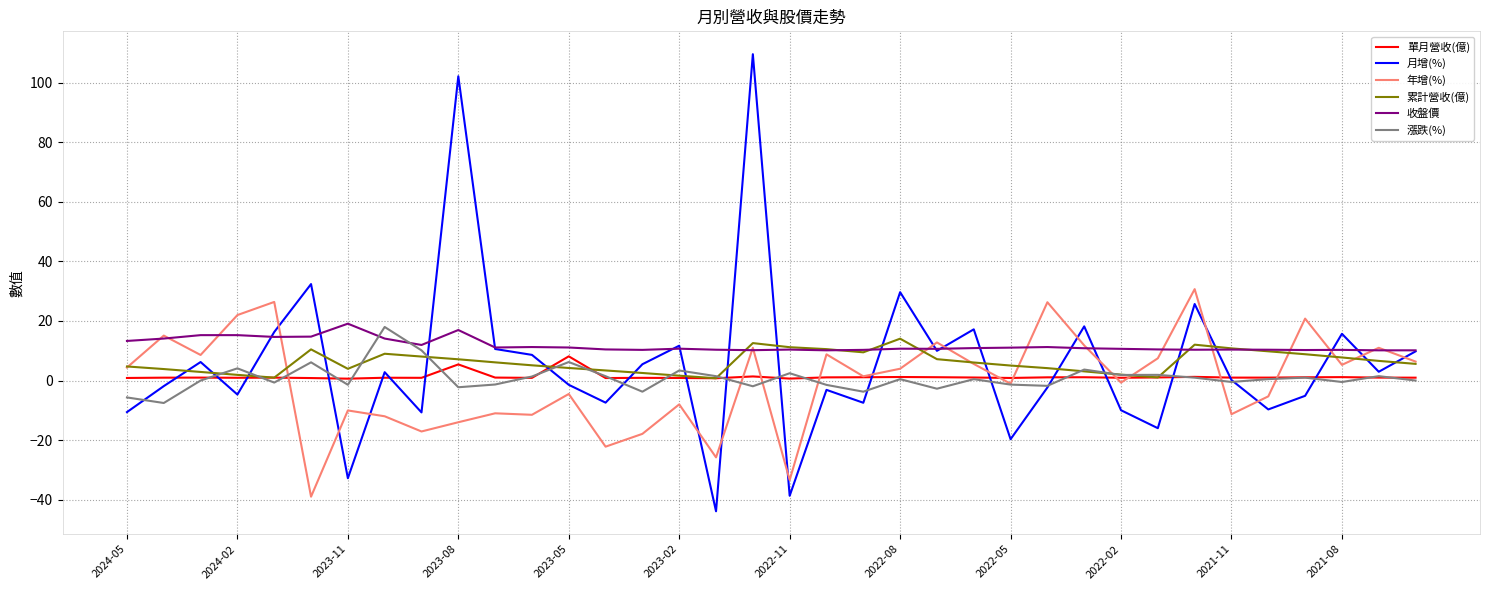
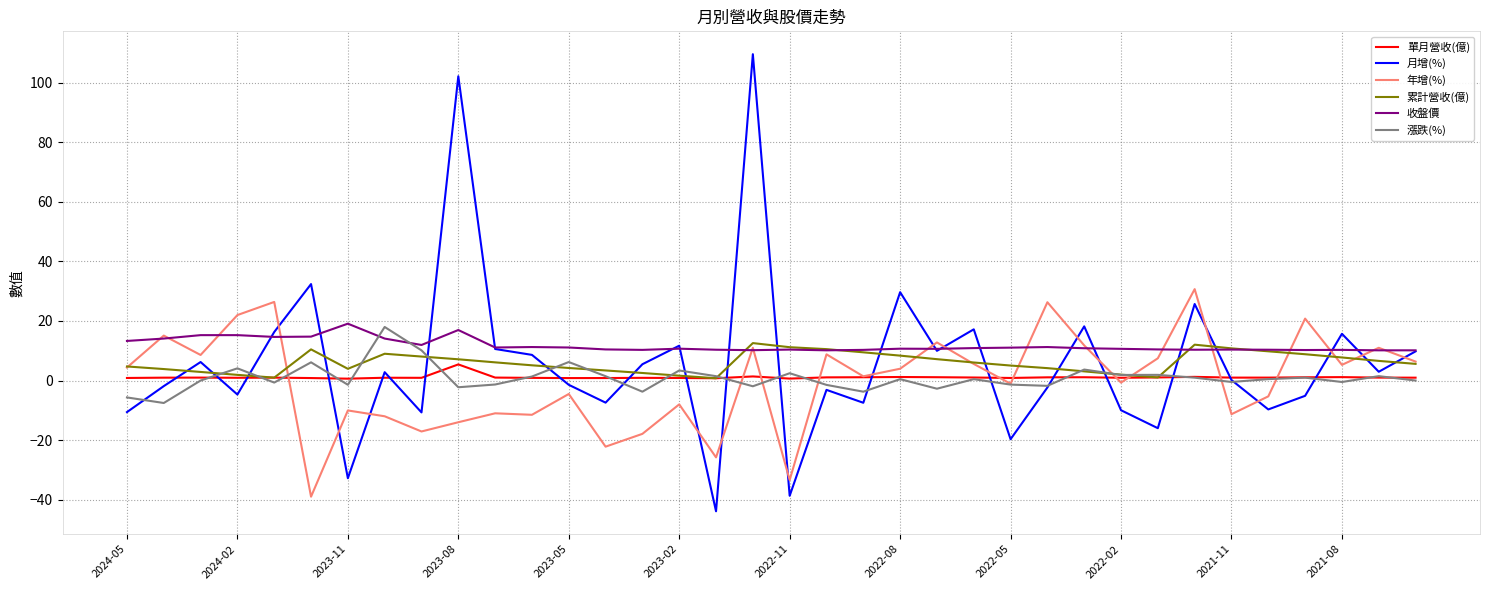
單月營收(億), 2023-05: 8 -> 1
累計營收(億), 2022-08: 14 -> 8
